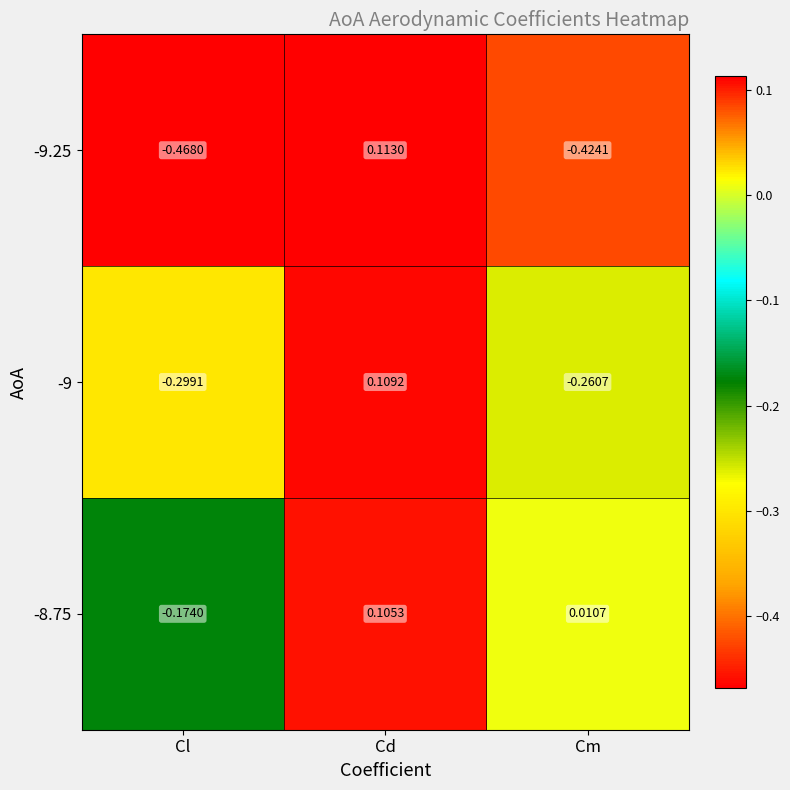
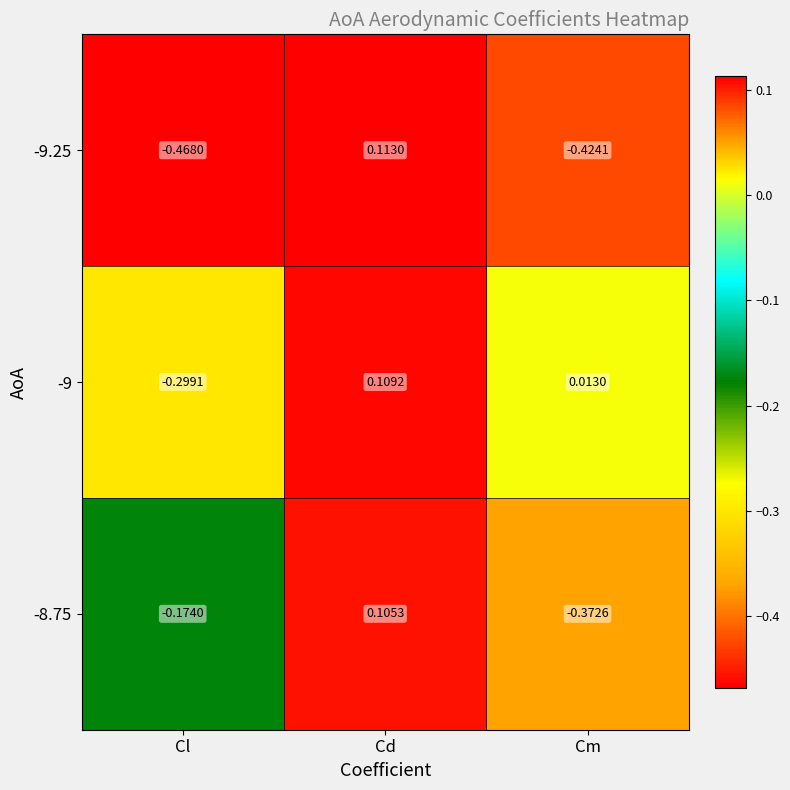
-9, Cm: -0.2607 -> 0.0130
-8.75, Cm: 0.0107 -> -0.3726
